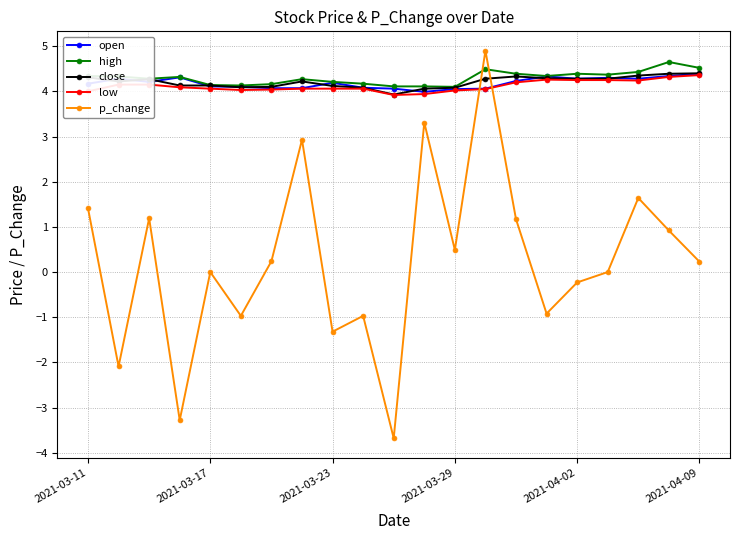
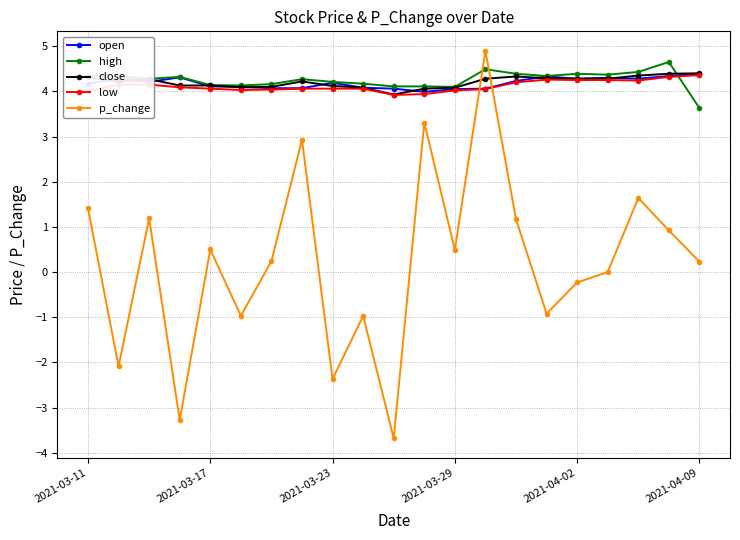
p_change, 2021-03-17: 0.0 -> 0.5
p_change, 2021-03-23: -1.3 -> -2.4
high, 2021-04-09: 4.5 -> 3.6
